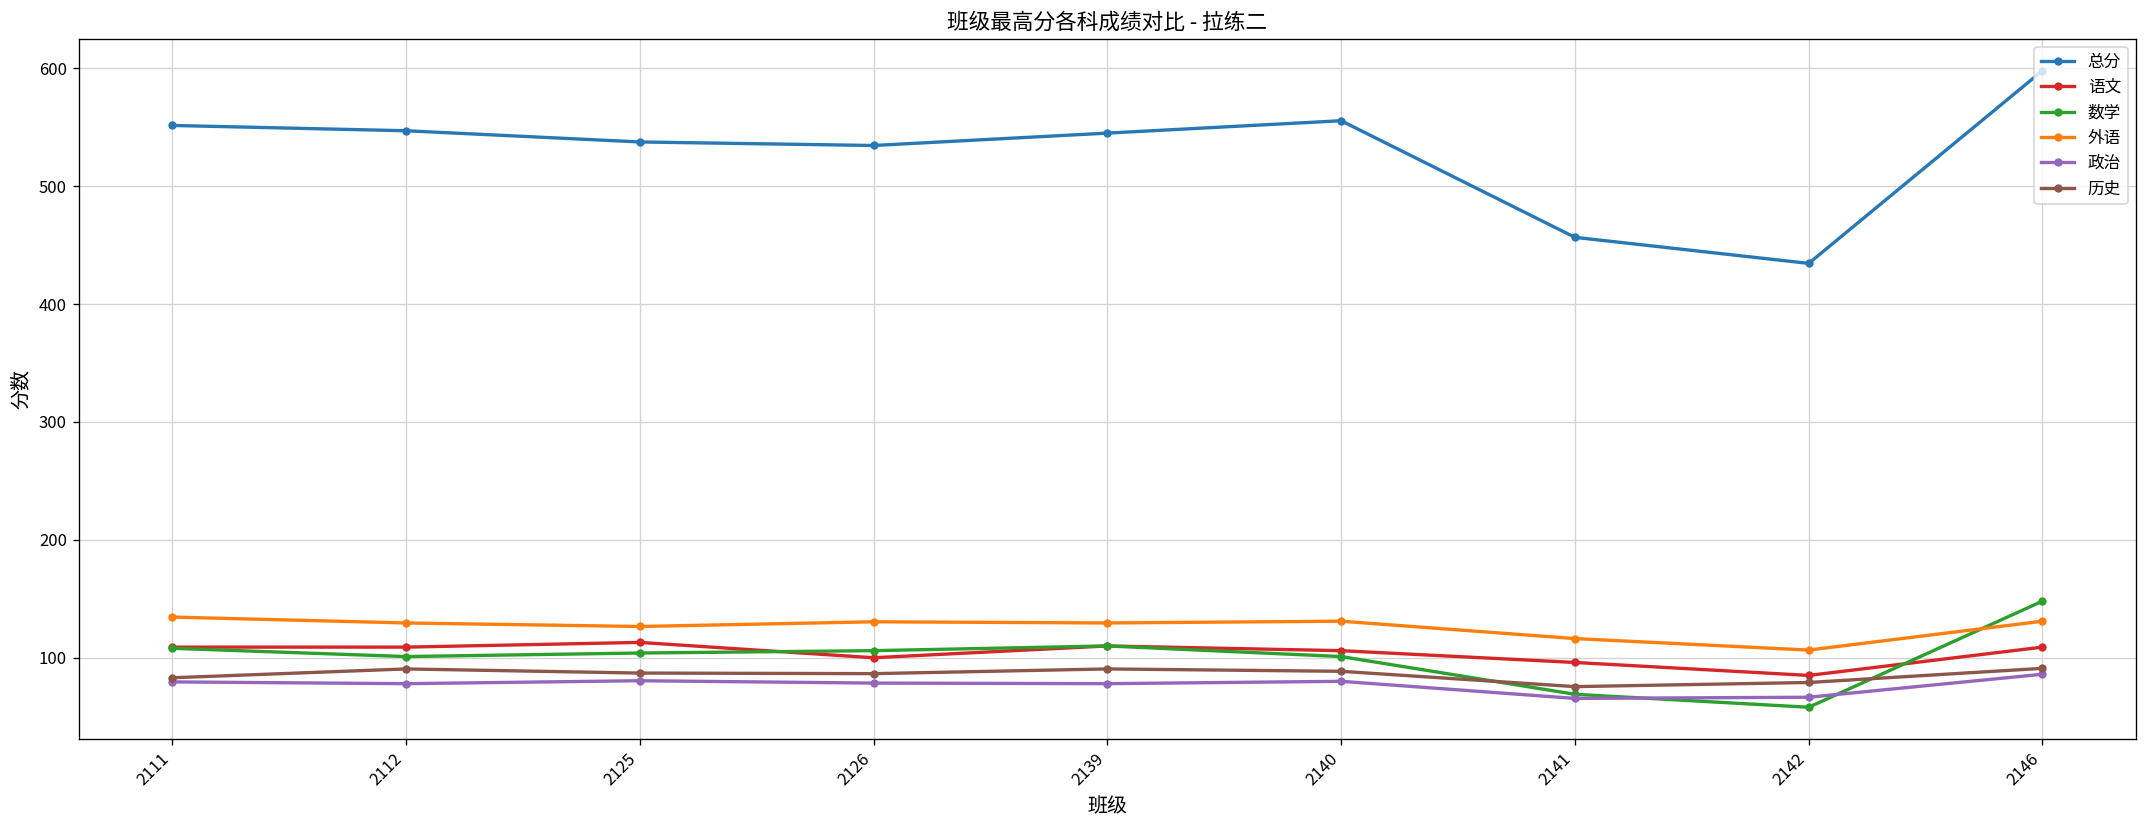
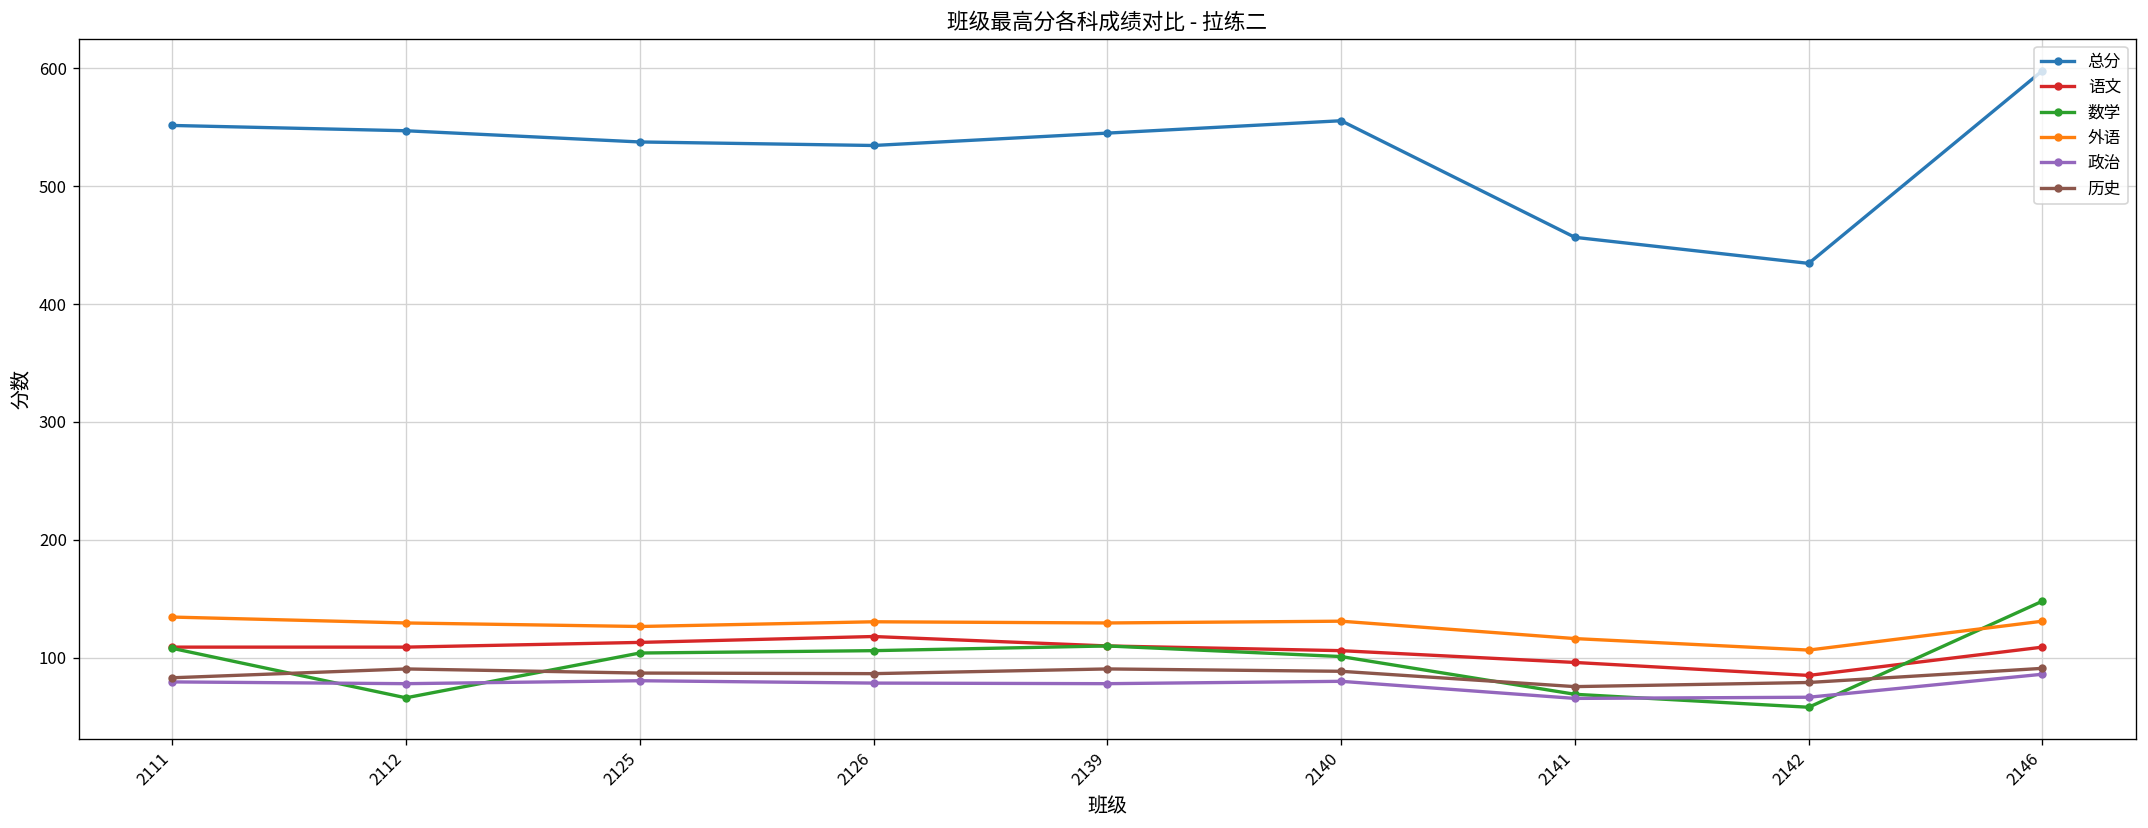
数学, 2112: 100 -> 70
语文, 2126: 100 -> 120
